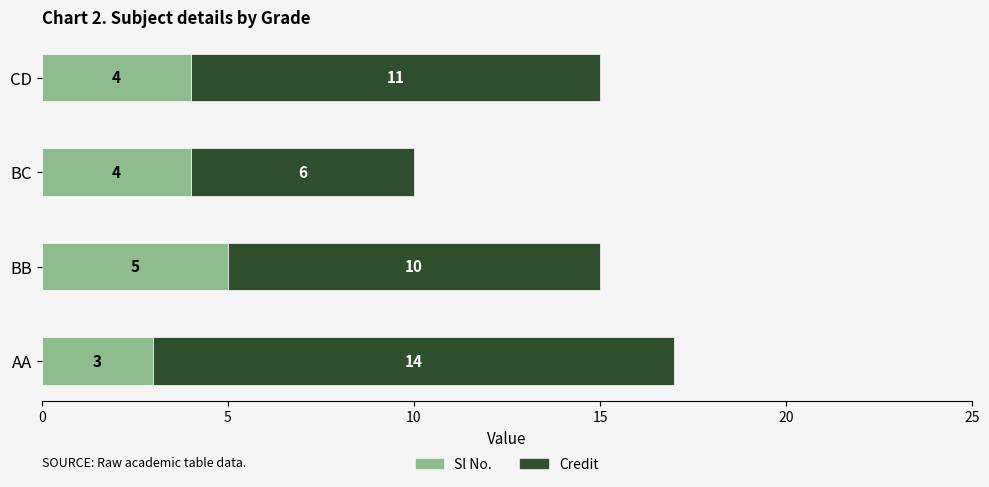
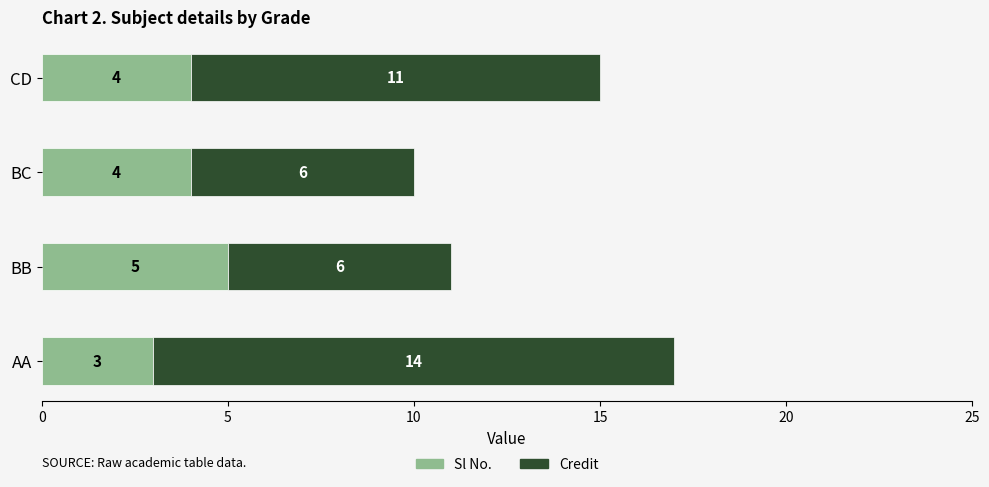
Credit, BB: 10 -> 6
